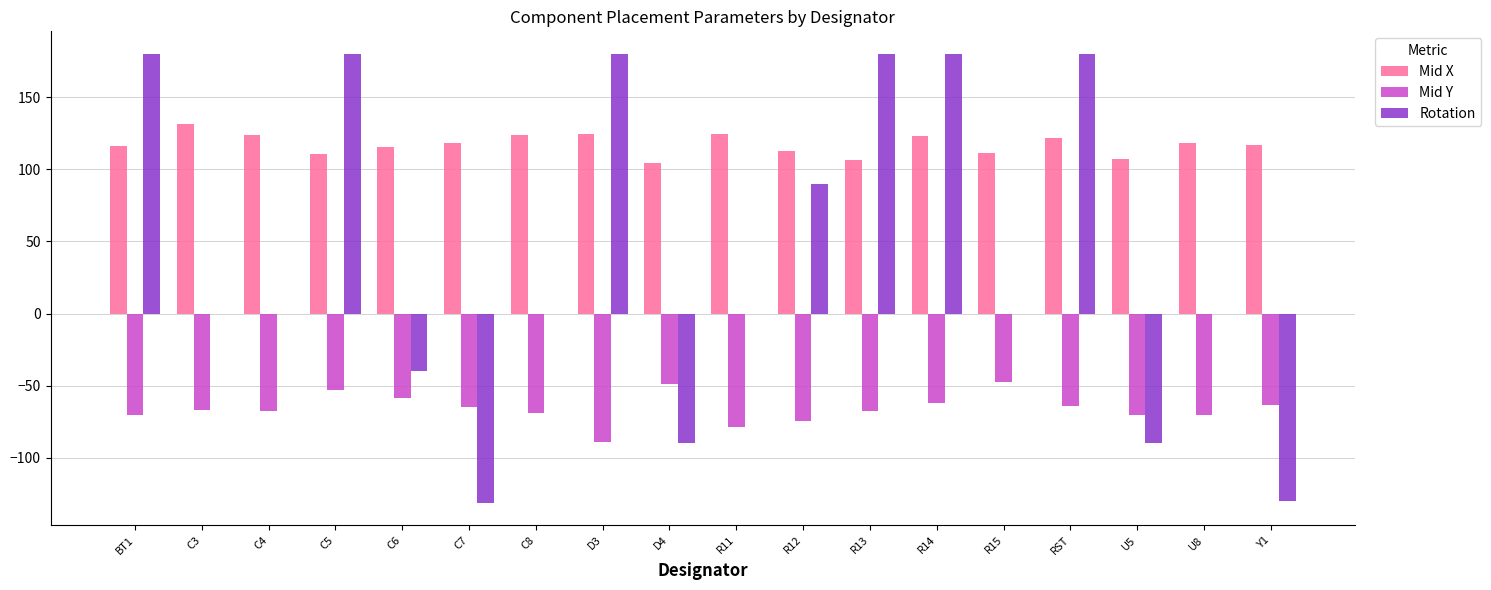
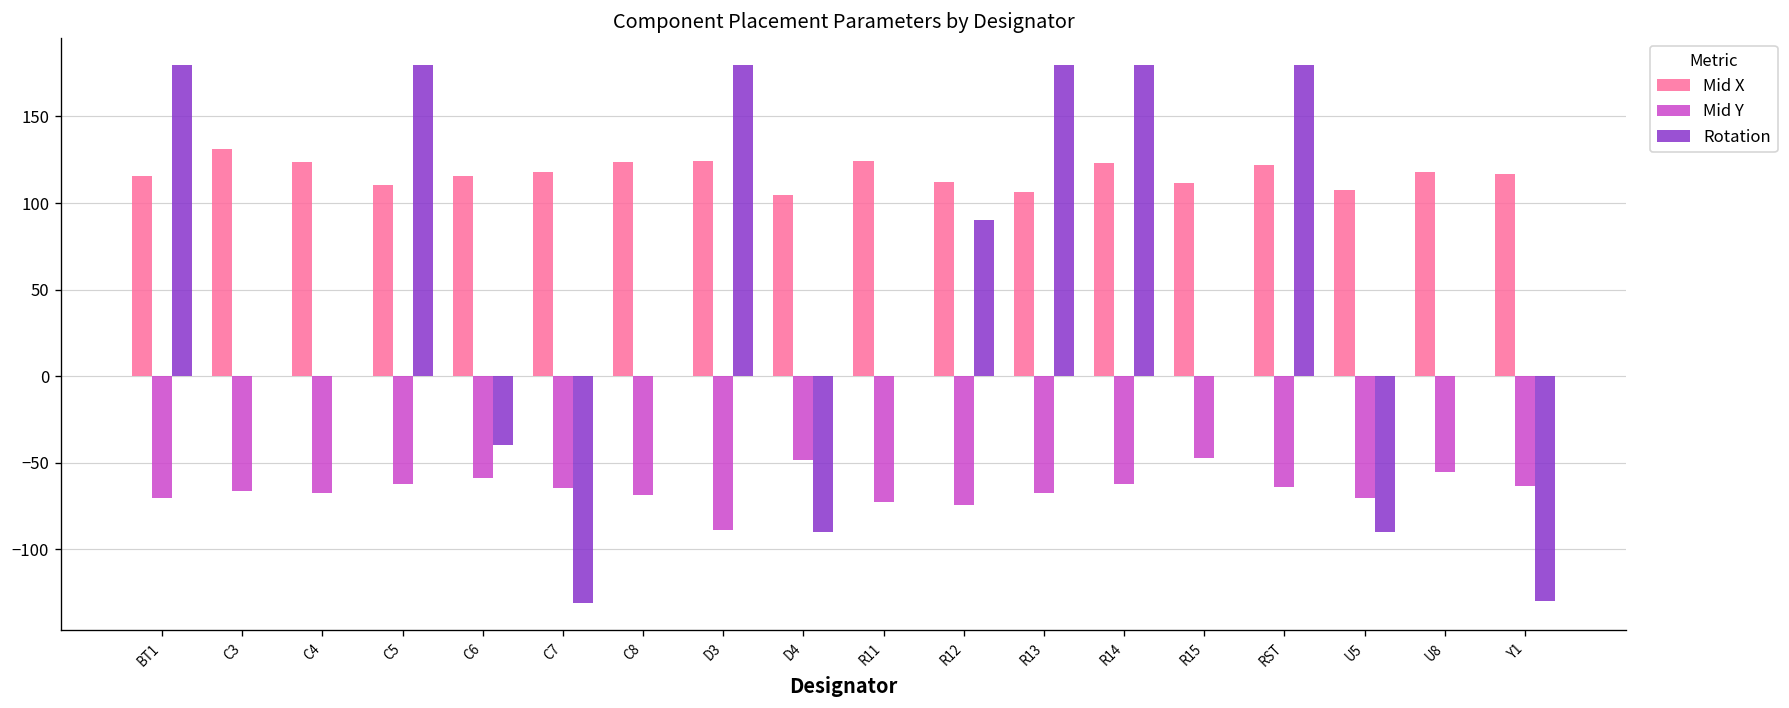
Mid Y, C5: -53 -> -62
Mid Y, R11: -79 -> -73
Mid Y, U8: -70 -> -55
